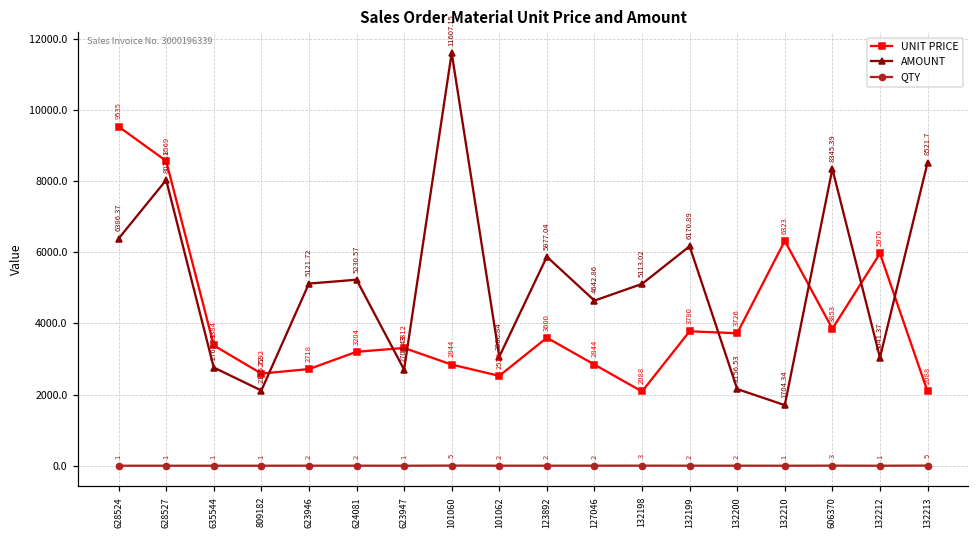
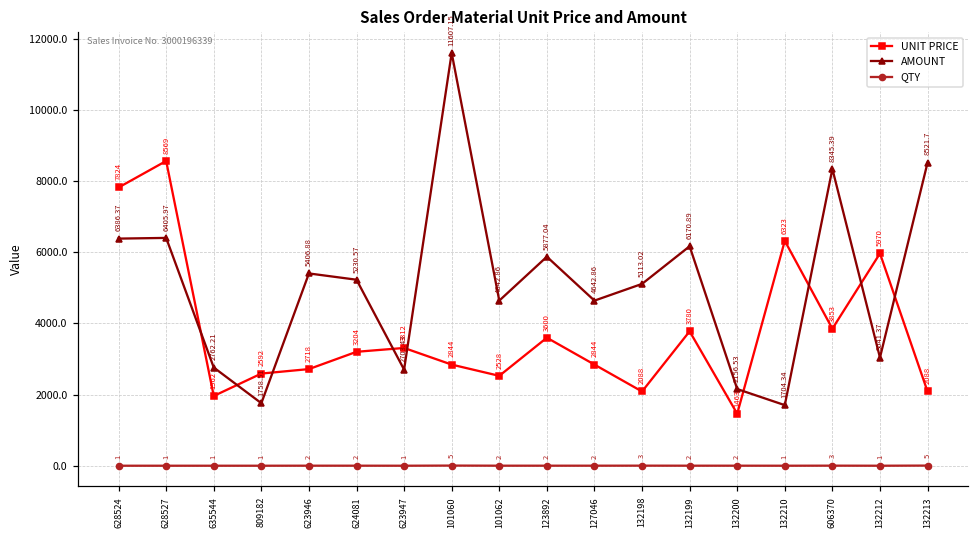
UNIT PRICE, 628524: 9535 -> 7824
AMOUNT, 628527: 8033.1 -> 6405.97
UNIT PRICE, 635544: 3384 -> 1962
AMOUNT, 809182: 2115.72 -> 1758.51
AMOUNT, 623946: 5121.72 -> 5406.88
AMOUNT, 101062: 3066.84 -> 4642.86
UNIT PRICE, 132200: 3726 -> 1463
